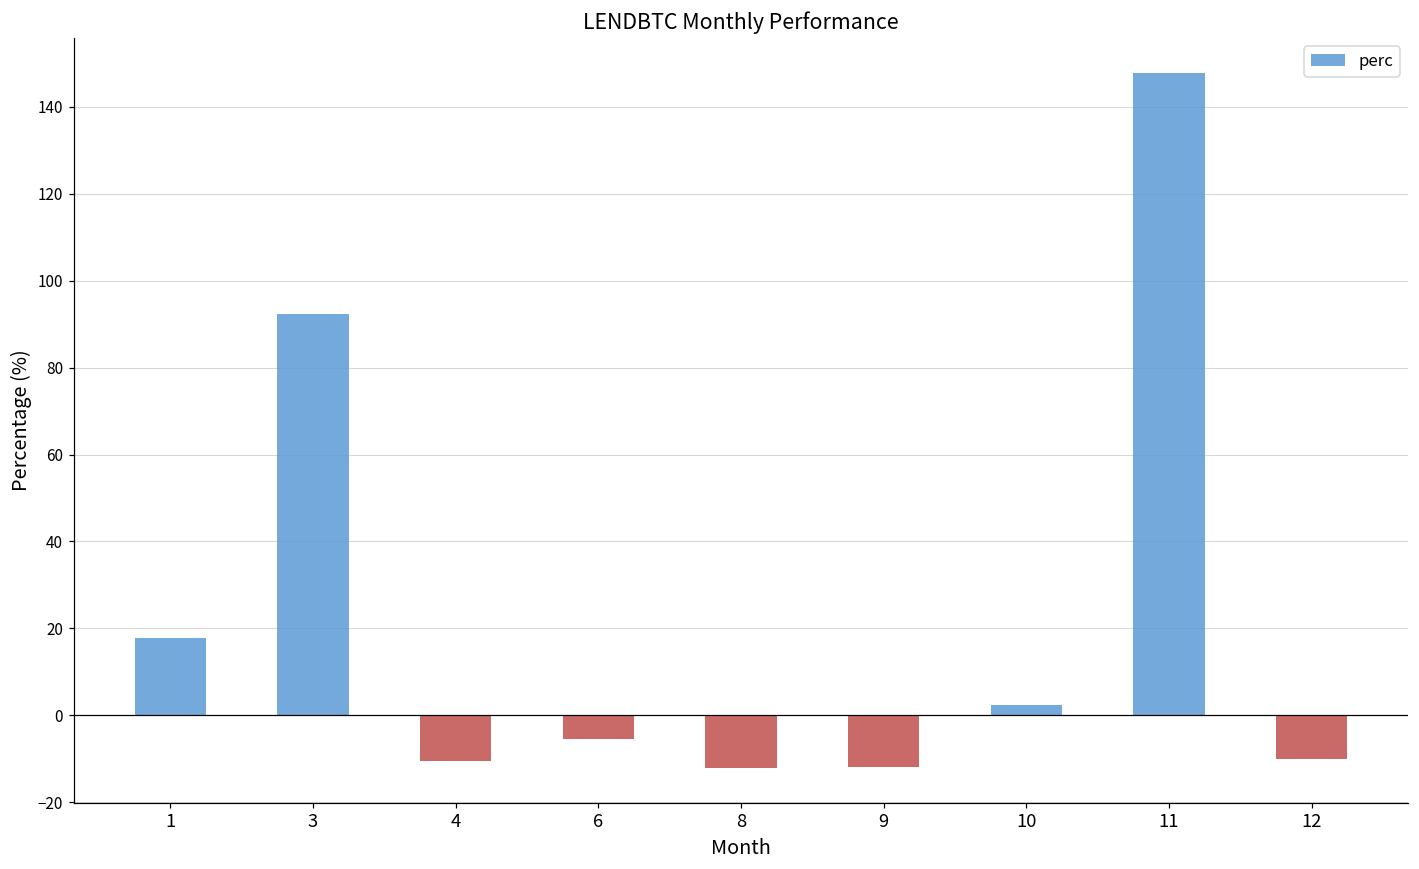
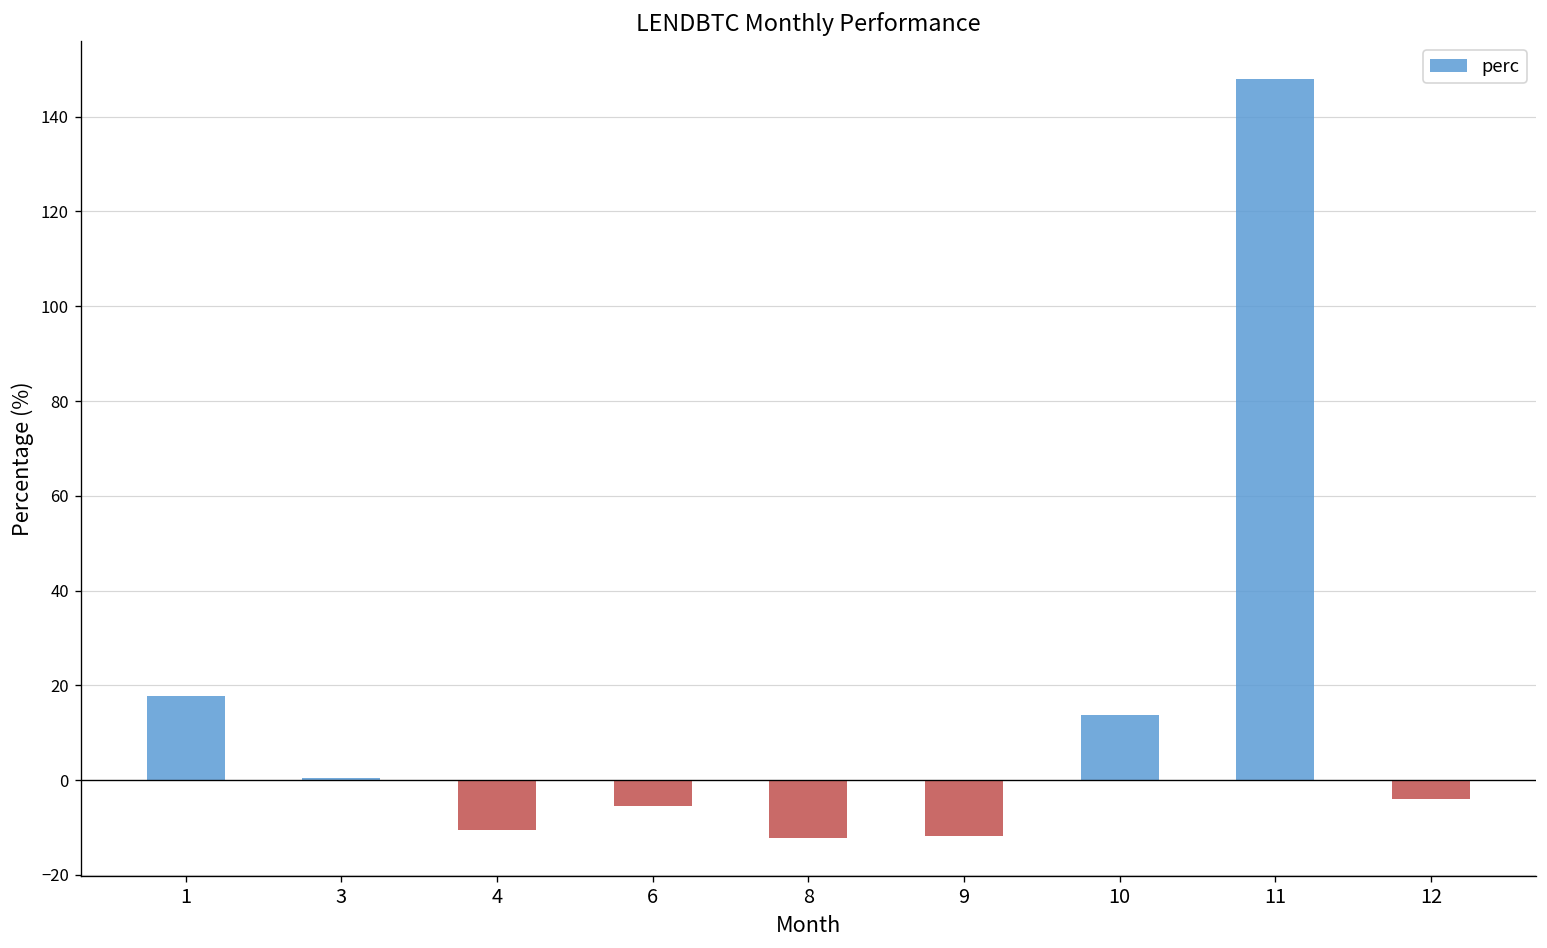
3: 92 -> 0
10: 2 -> 14
12: -10 -> -4
